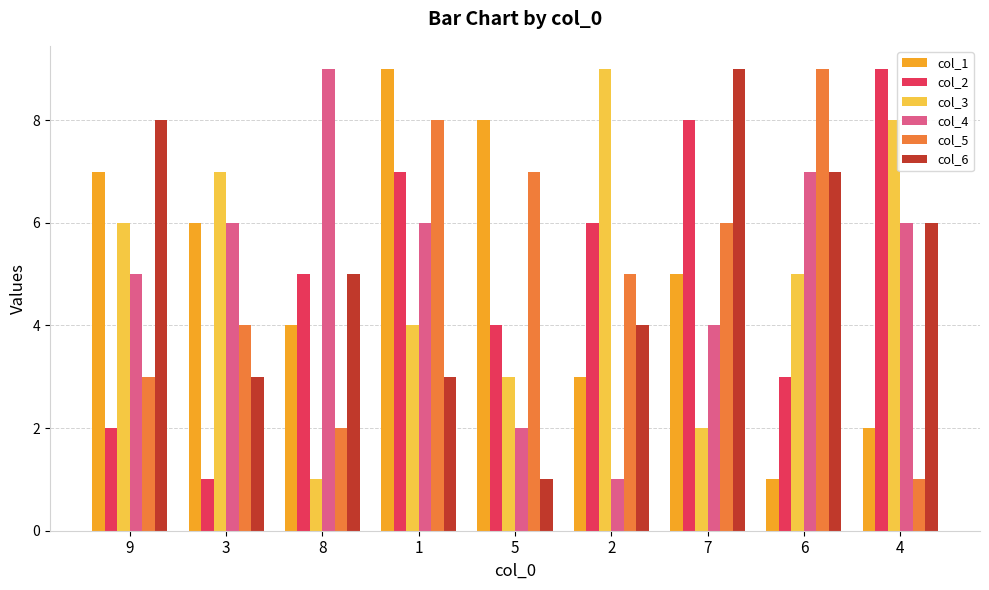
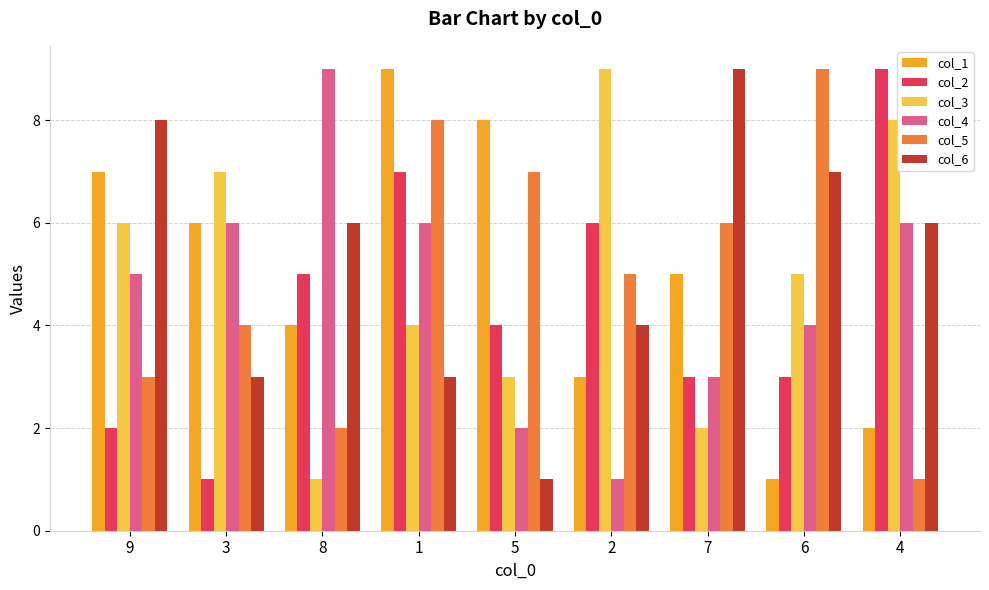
col_6, 8: 5 -> 6
col_2, 7: 8 -> 3
col_4, 7: 4 -> 3
col_4, 6: 7 -> 4
